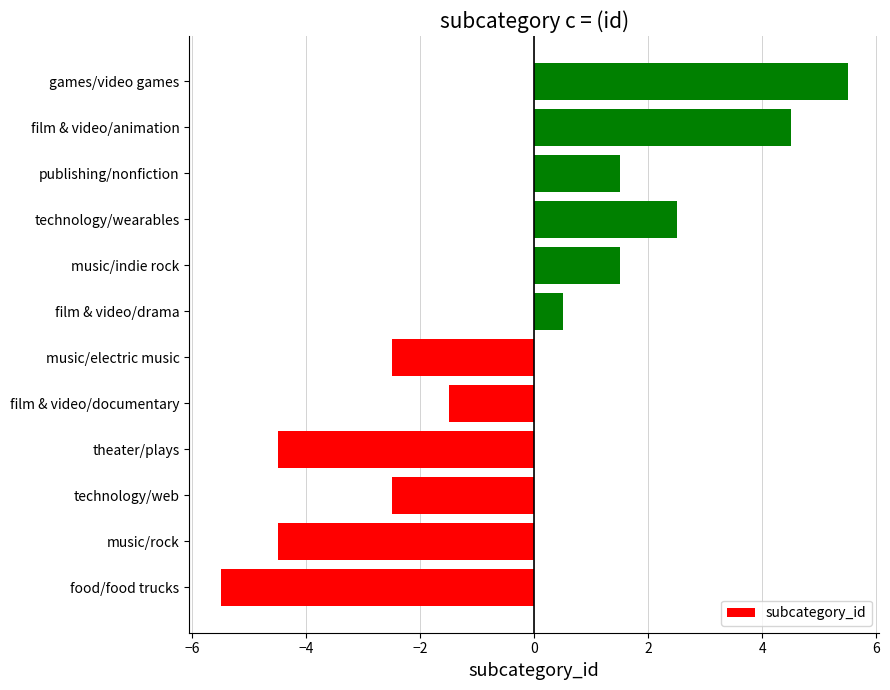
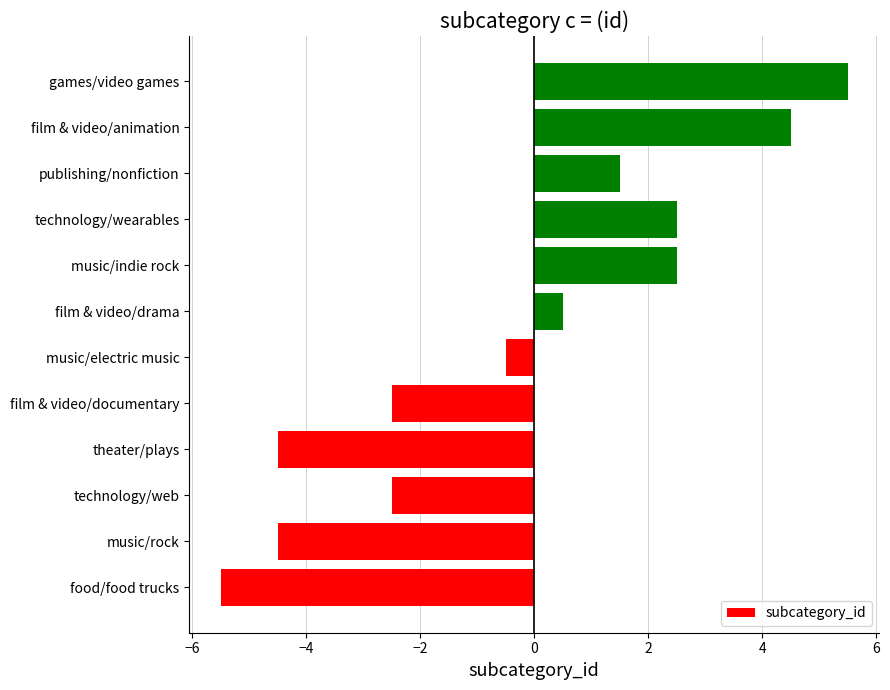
music/indie rock: 1.5 -> 2.5
music/electric music: -2.5 -> -0.5
film & video/documentary: -1.5 -> -2.5
